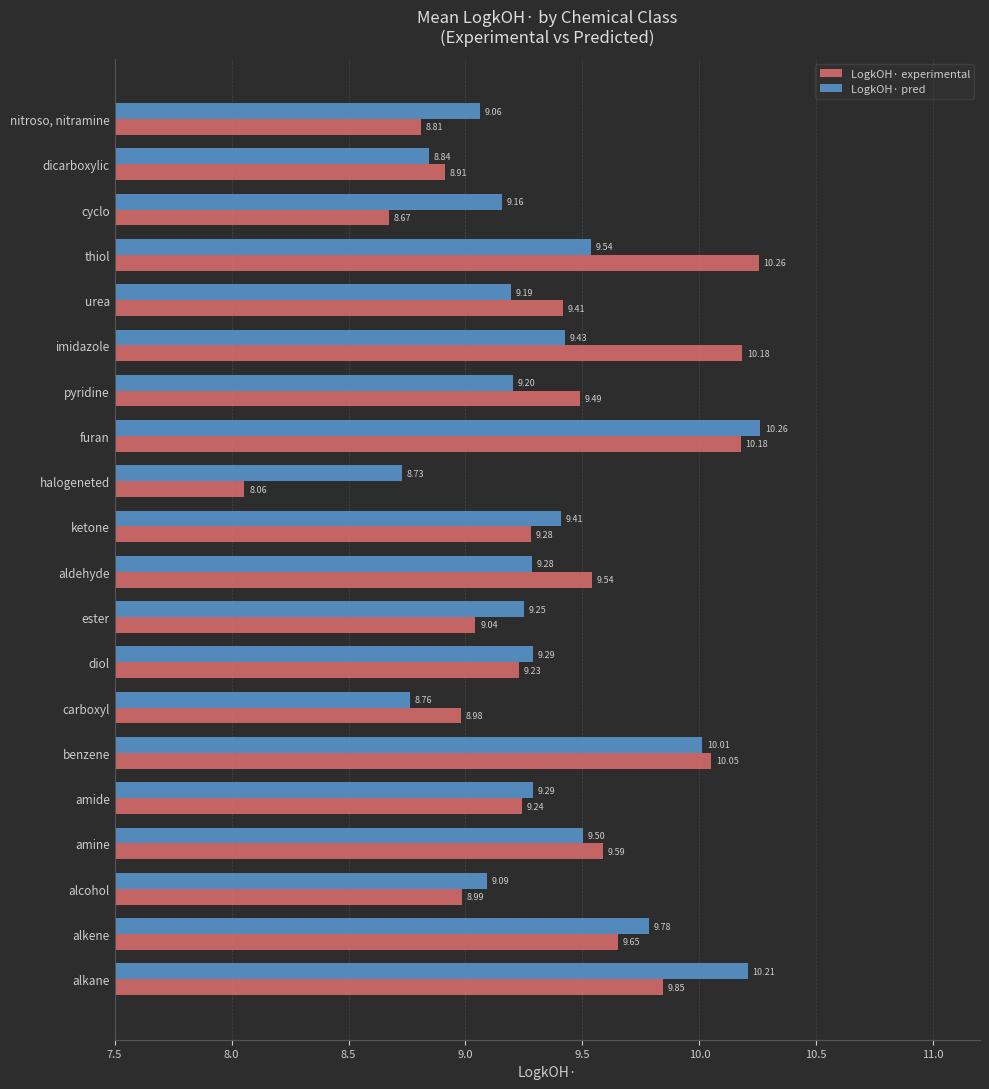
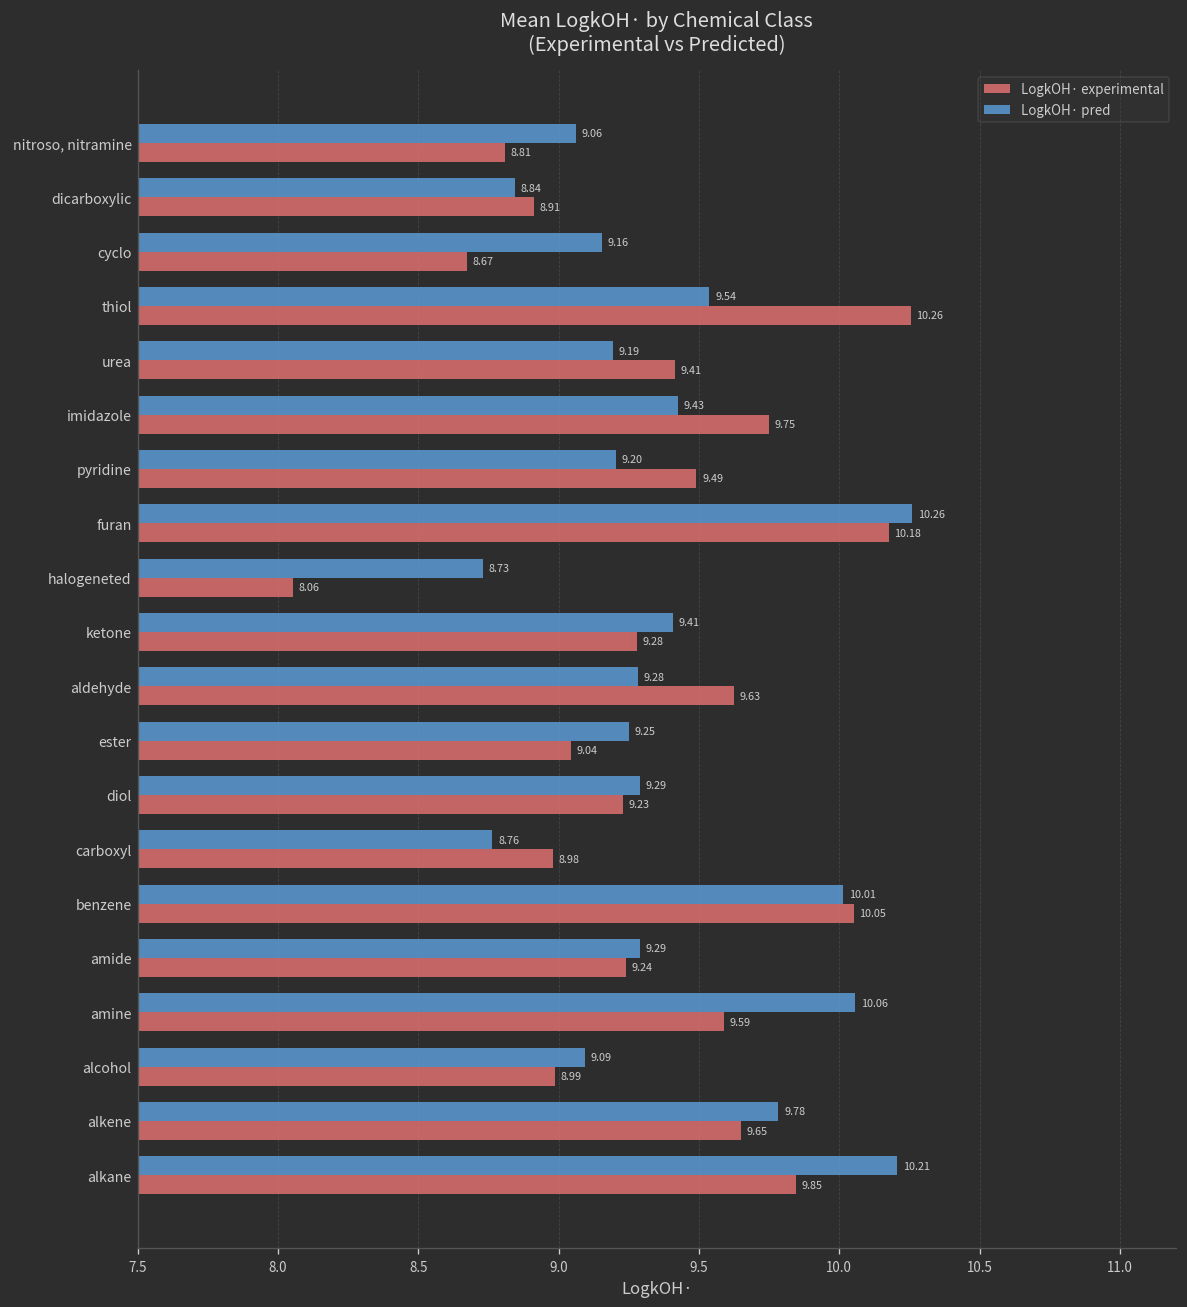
LogkOH· experimental, imidazole: 10.18 -> 9.75
LogkOH· experimental, aldehyde: 9.54 -> 9.63
LogkOH· pred, amine: 9.50 -> 10.06
